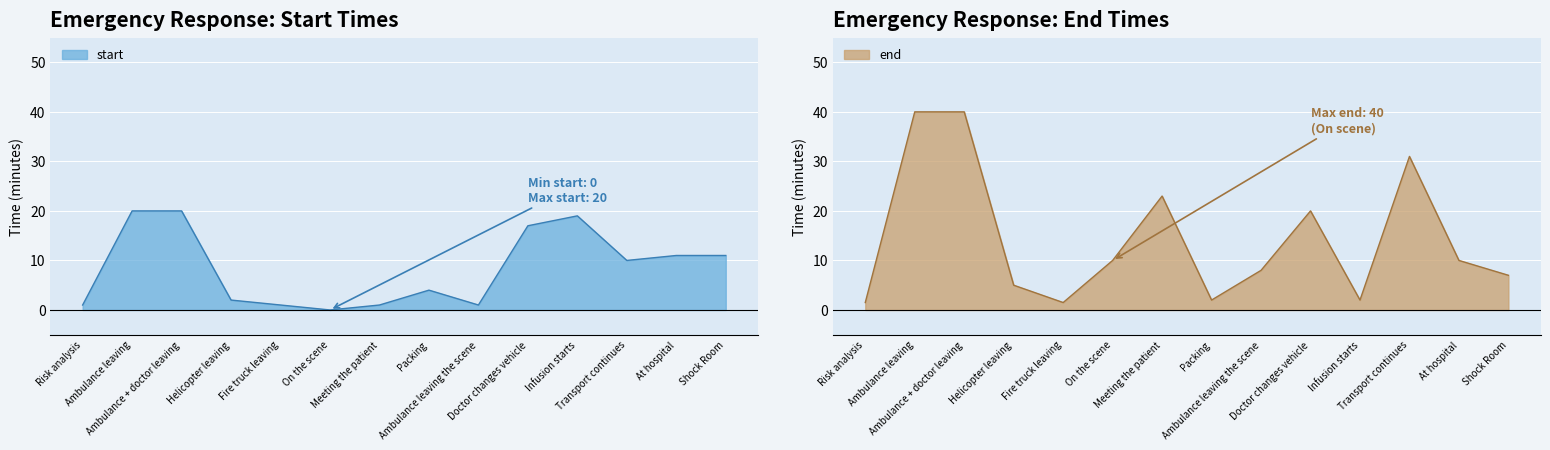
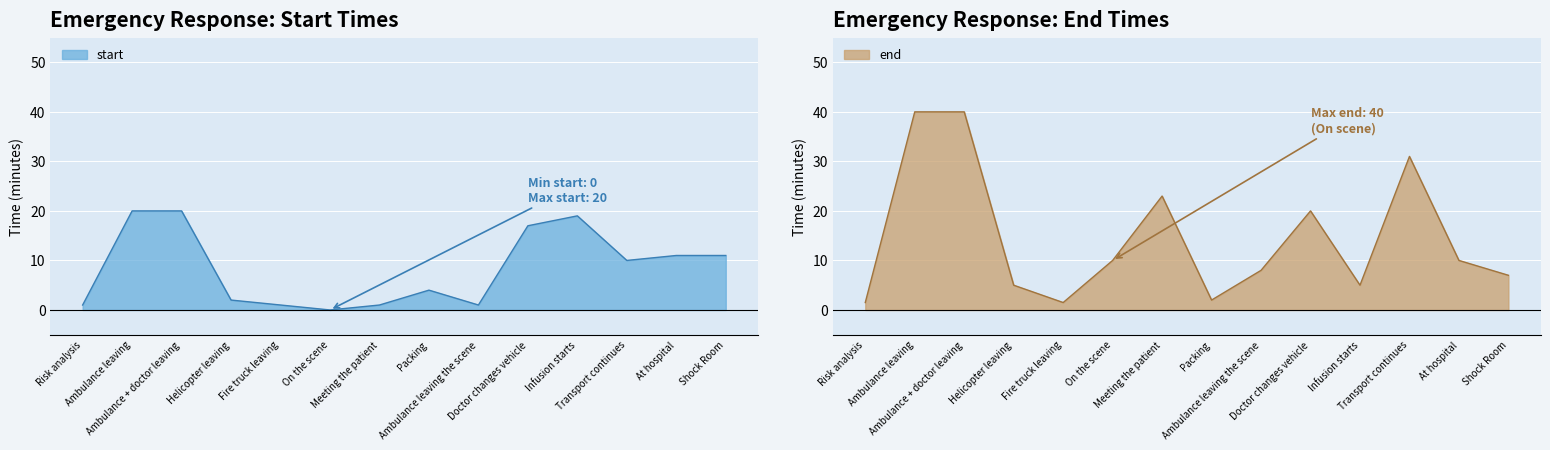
Emergency Response: End Times, Infusion starts: 2 -> 5
